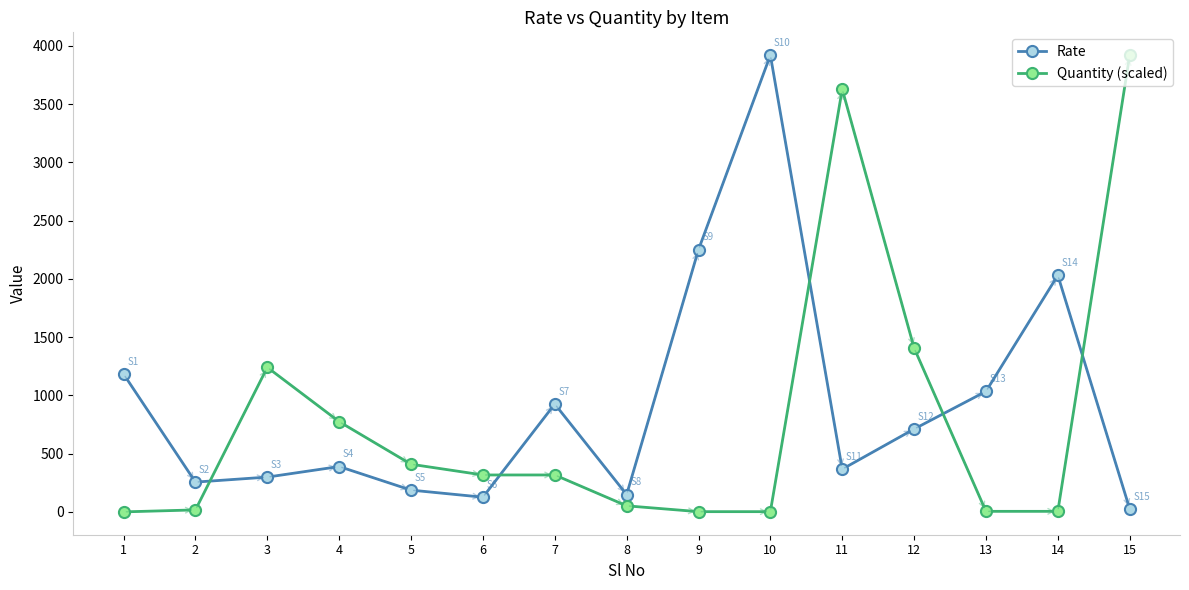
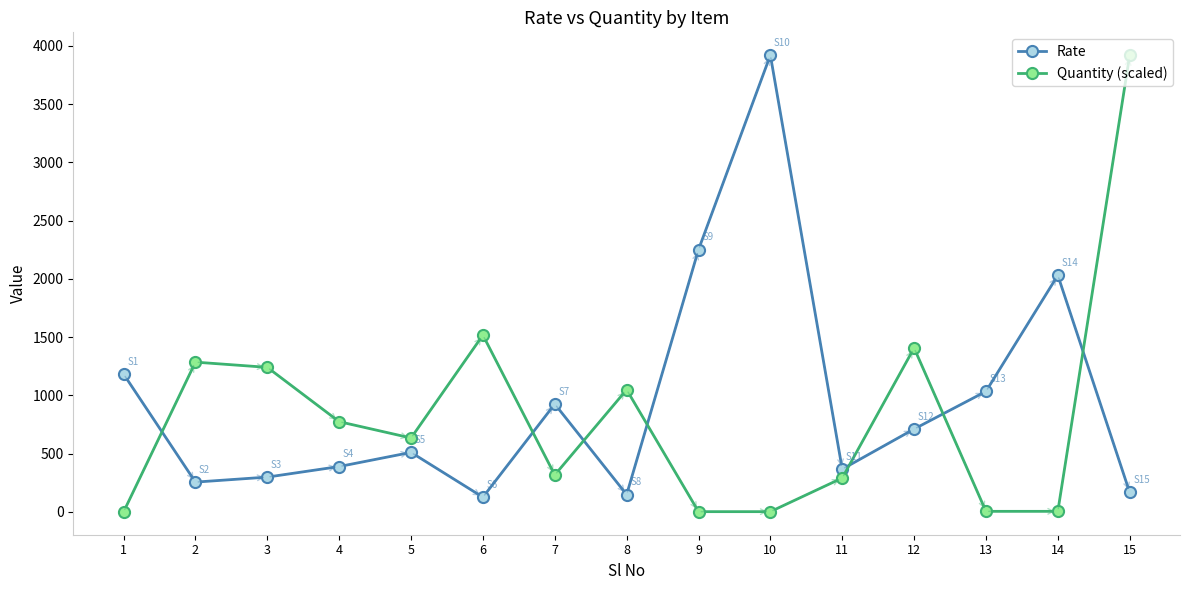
Quantity (scaled), 2: 20 -> 1290
Rate, 5: 190 -> 510
Quantity (scaled), 5: 410 -> 630
Quantity (scaled), 6: 320 -> 1520
Quantity (scaled), 8: 50 -> 1050
Quantity (scaled), 11: 3630 -> 290
Rate, 15: 30 -> 170
